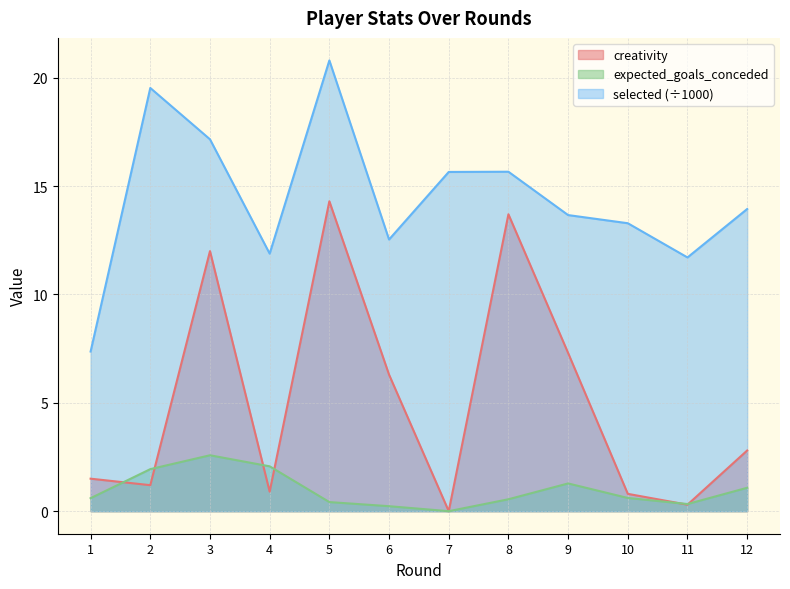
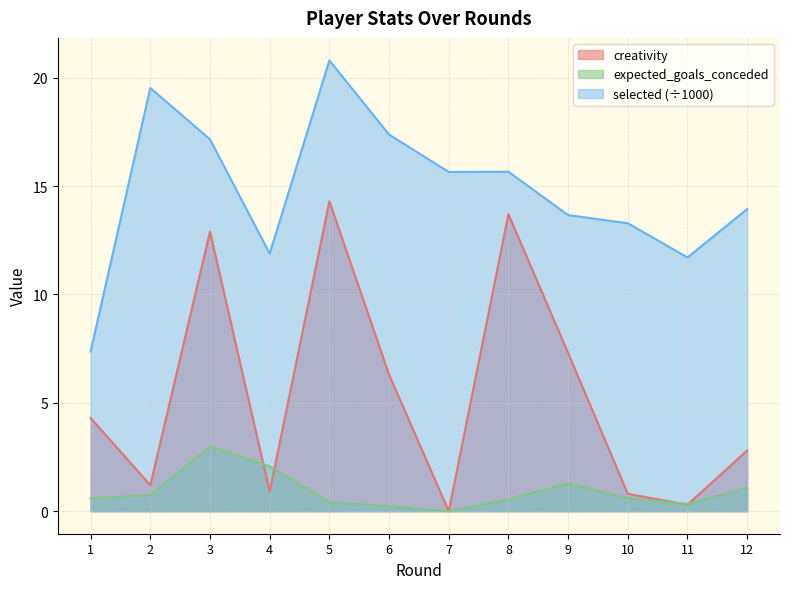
creativity, 1: 1.5 -> 4.3
expected_goals_conceded, 2: 1.9 -> 0.7
creativity, 3: 12.0 -> 12.9
expected_goals_conceded, 3: 2.6 -> 3.0
selected (÷1000), 6: 12.5 -> 17.4
